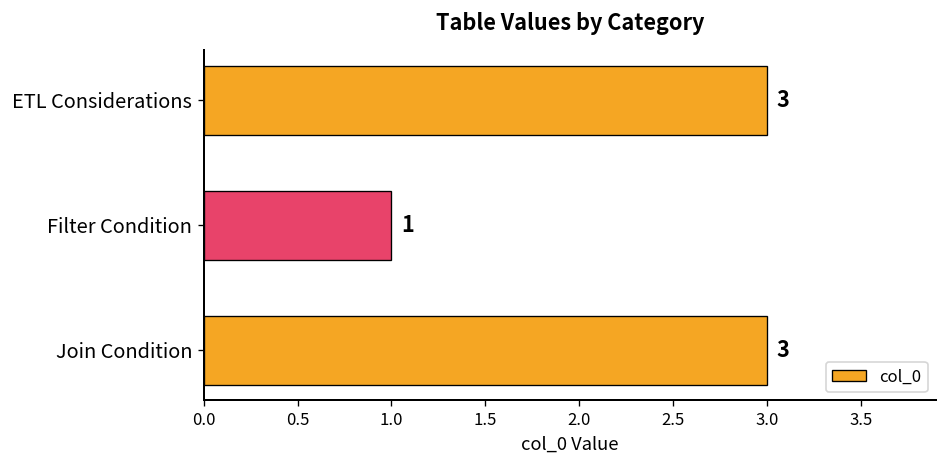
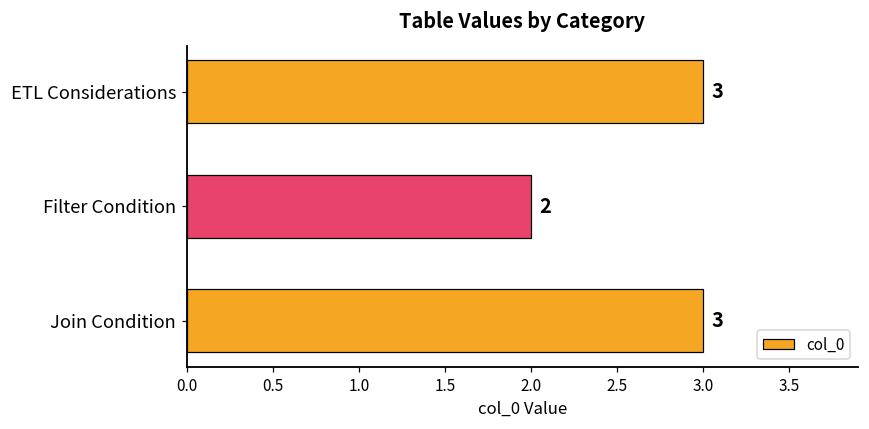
Filter Condition: 1 -> 2
